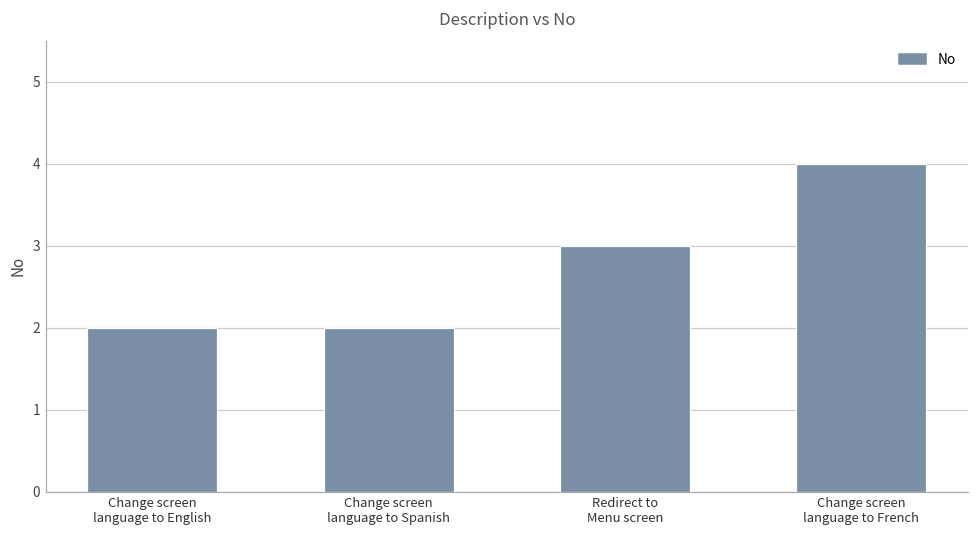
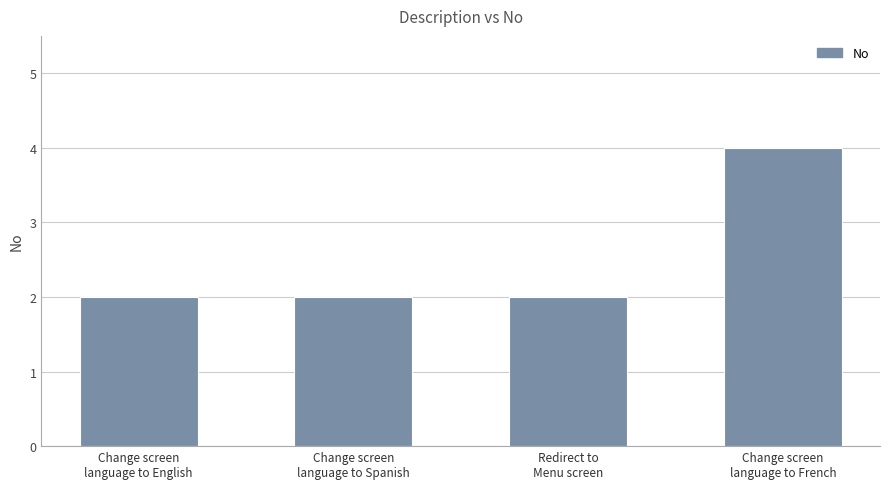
Redirect to Menu screen: 3 -> 2
